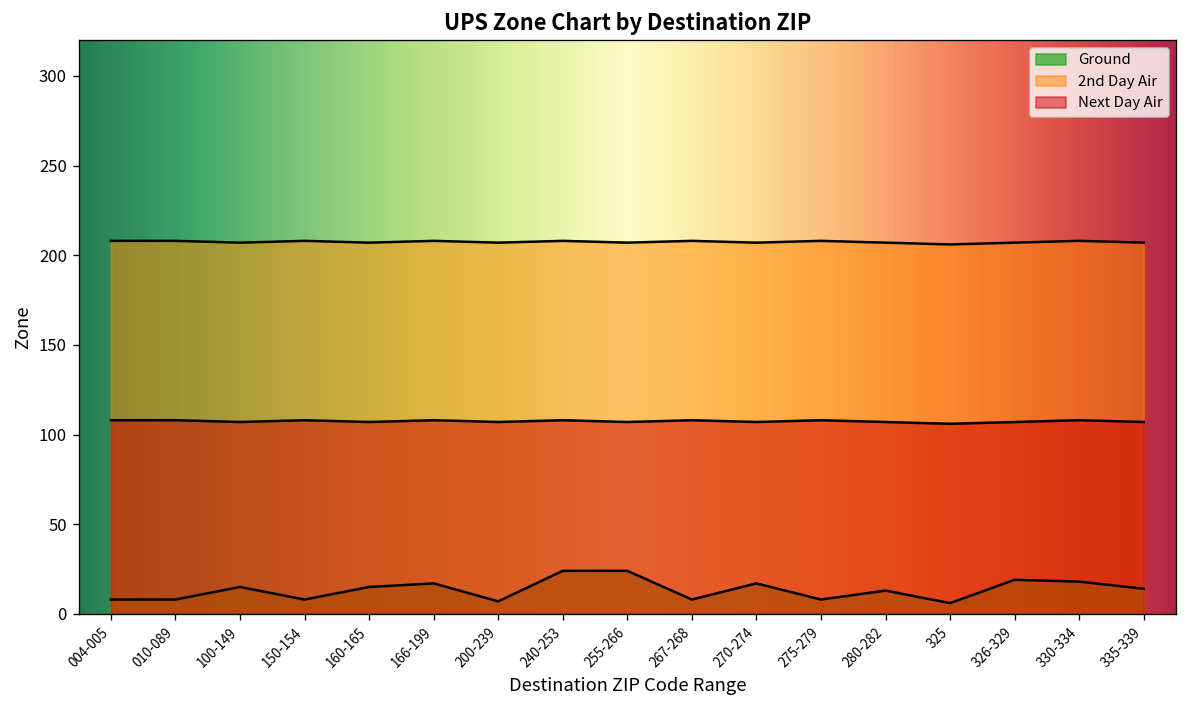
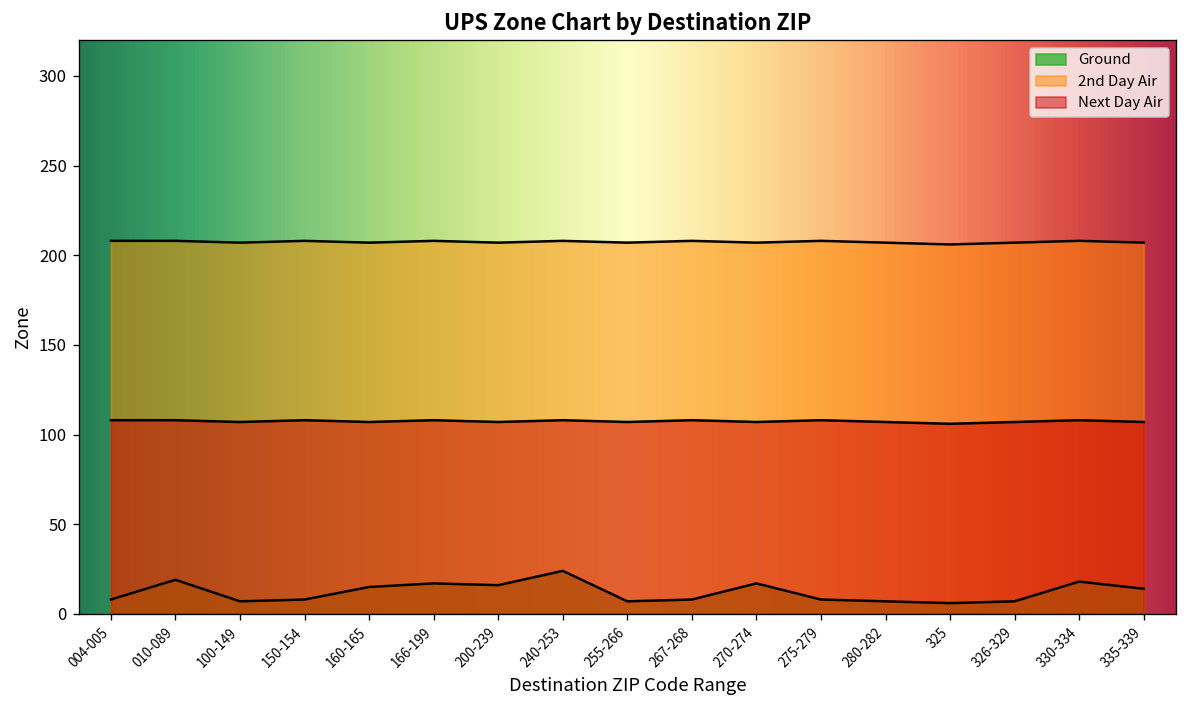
Ground, 010-089: 8 -> 19
Ground, 100-149: 15 -> 7
Ground, 200-239: 7 -> 16
Ground, 255-266: 24 -> 7
Ground, 280-282: 13 -> 7
Ground, 326-329: 19 -> 7
